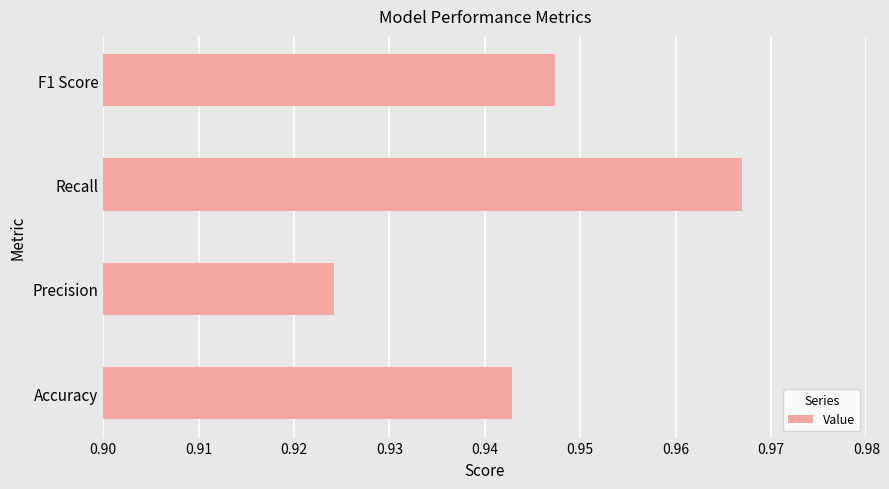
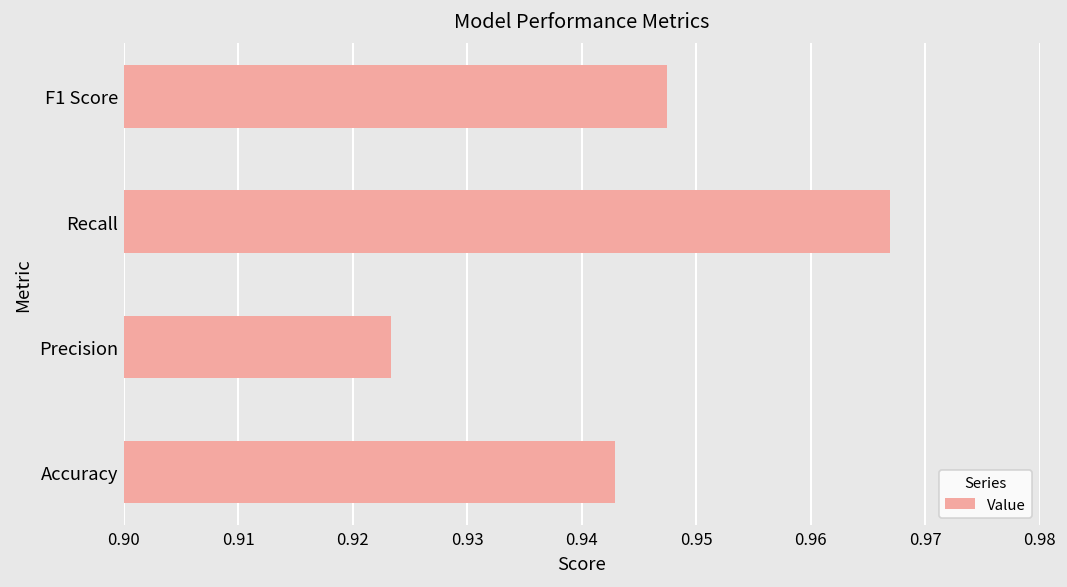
Precision: 0.924 -> 0.923
